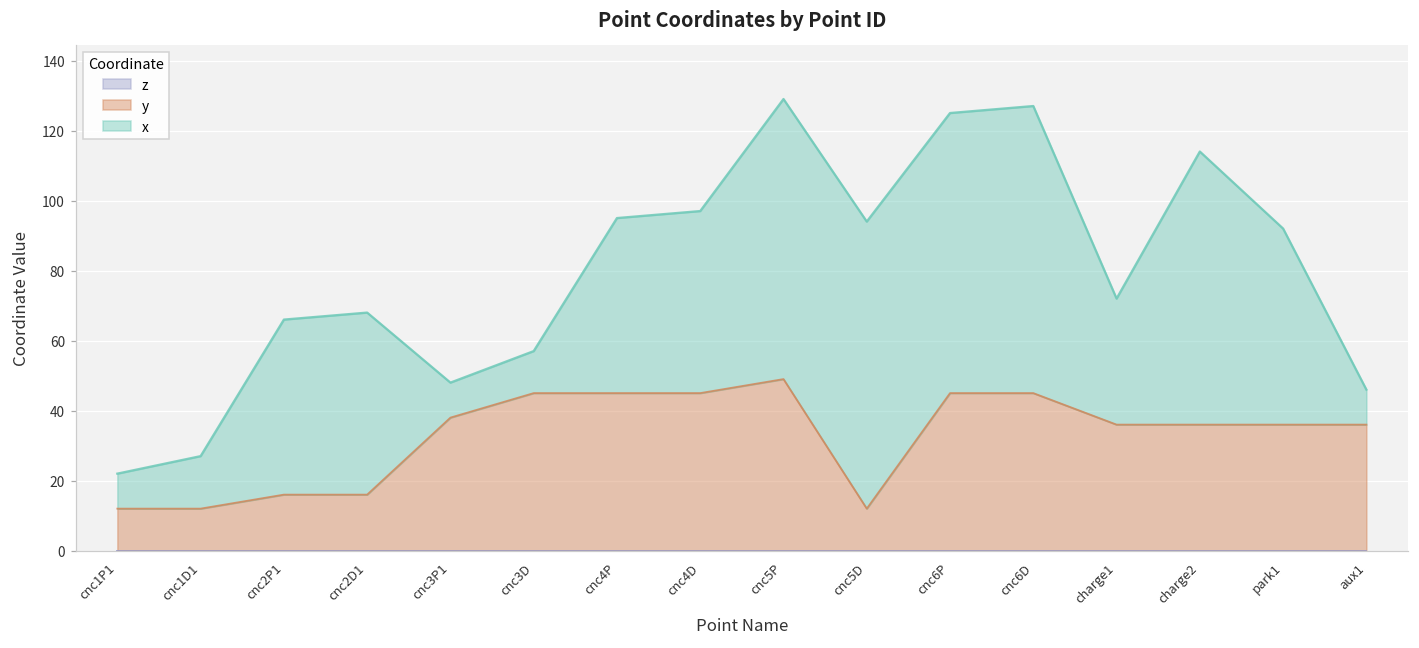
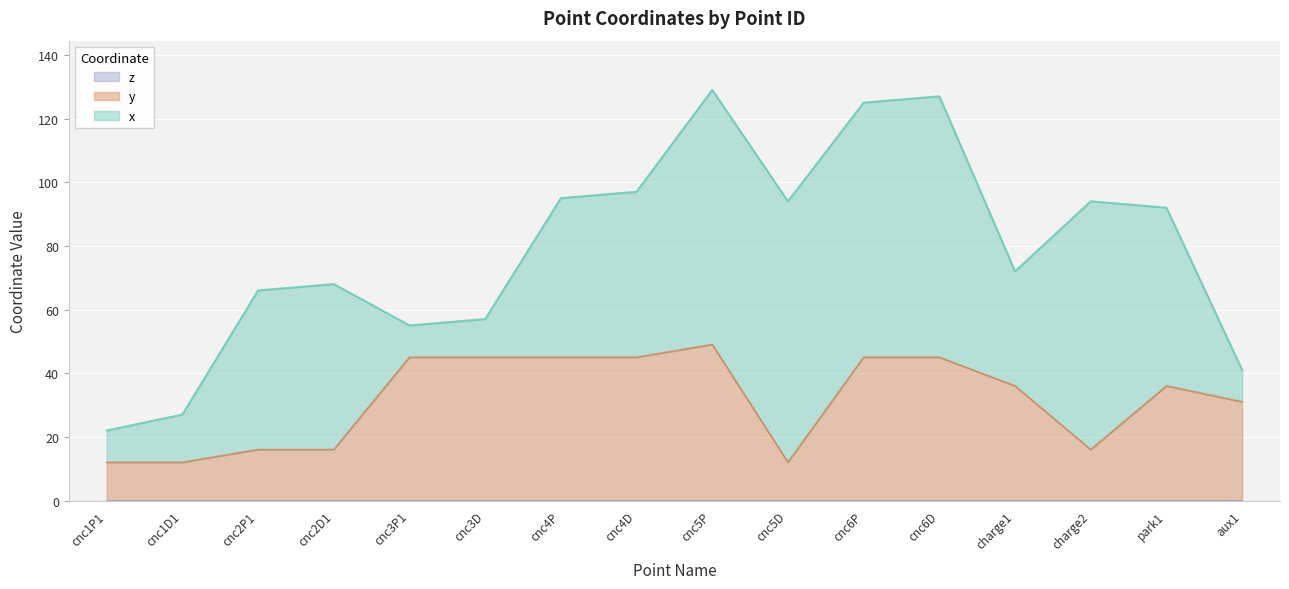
y, cnc3P1: 38 -> 45
y, charge2: 36 -> 16
y, aux1: 36 -> 31
